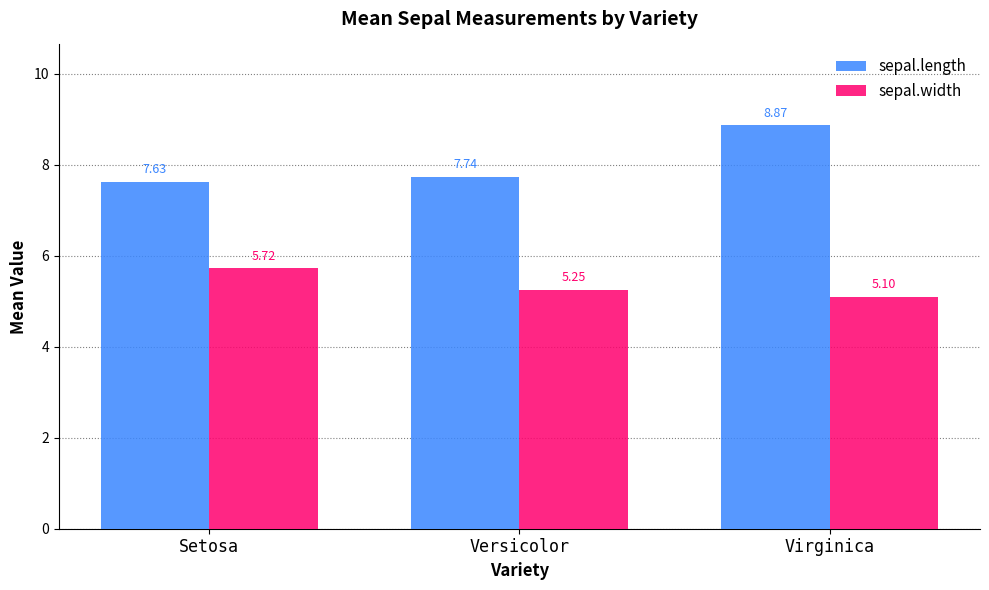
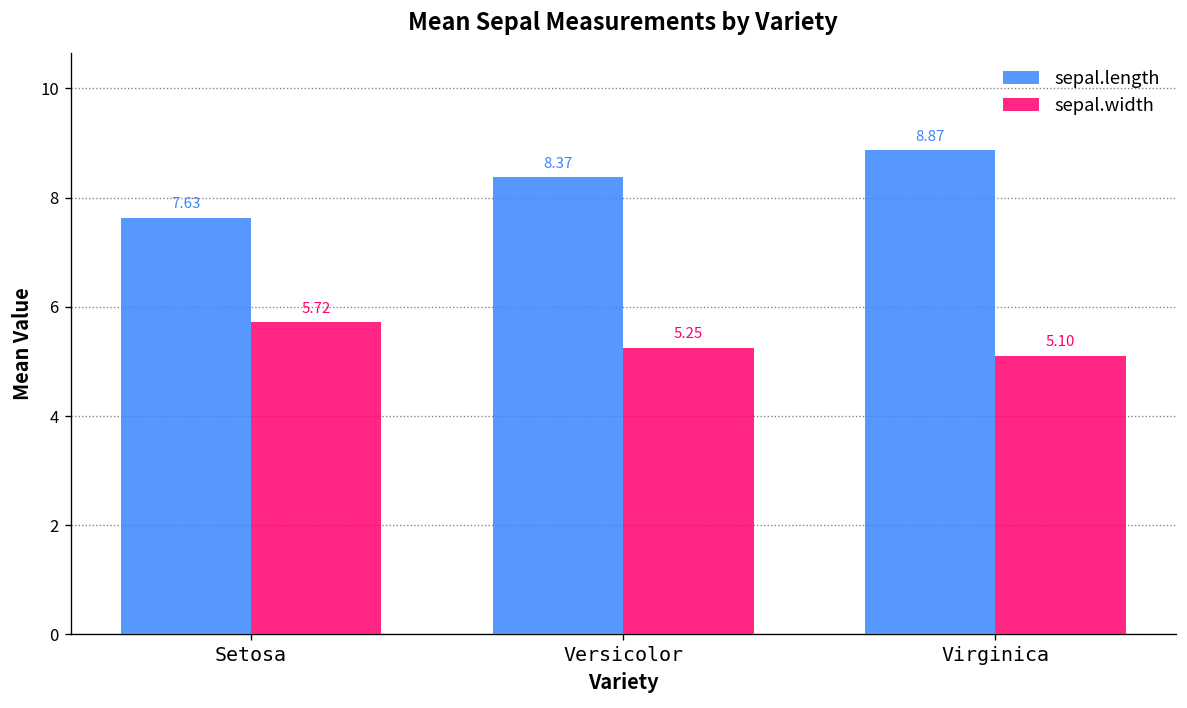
sepal.length, Versicolor: 7.74 -> 8.37
